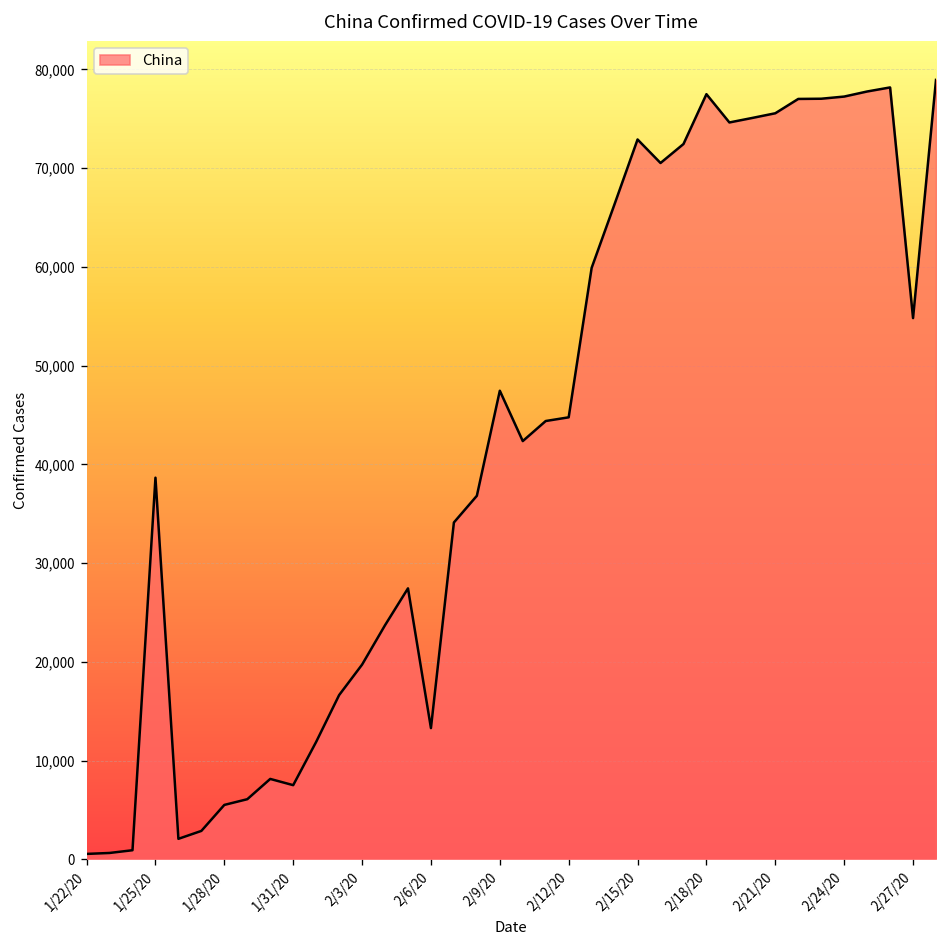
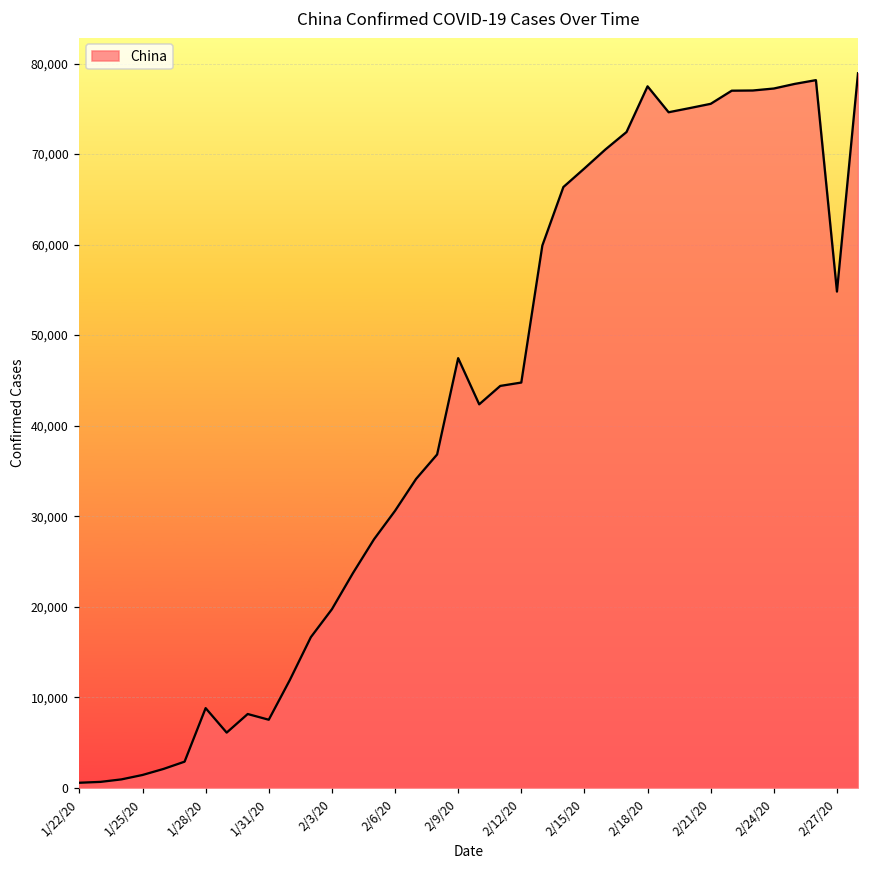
1/25/20: 39,000 -> 1,000
1/28/20: 6,000 -> 9,000
2/6/20: 13,000 -> 31,000
2/15/20: 73,000 -> 68,000
